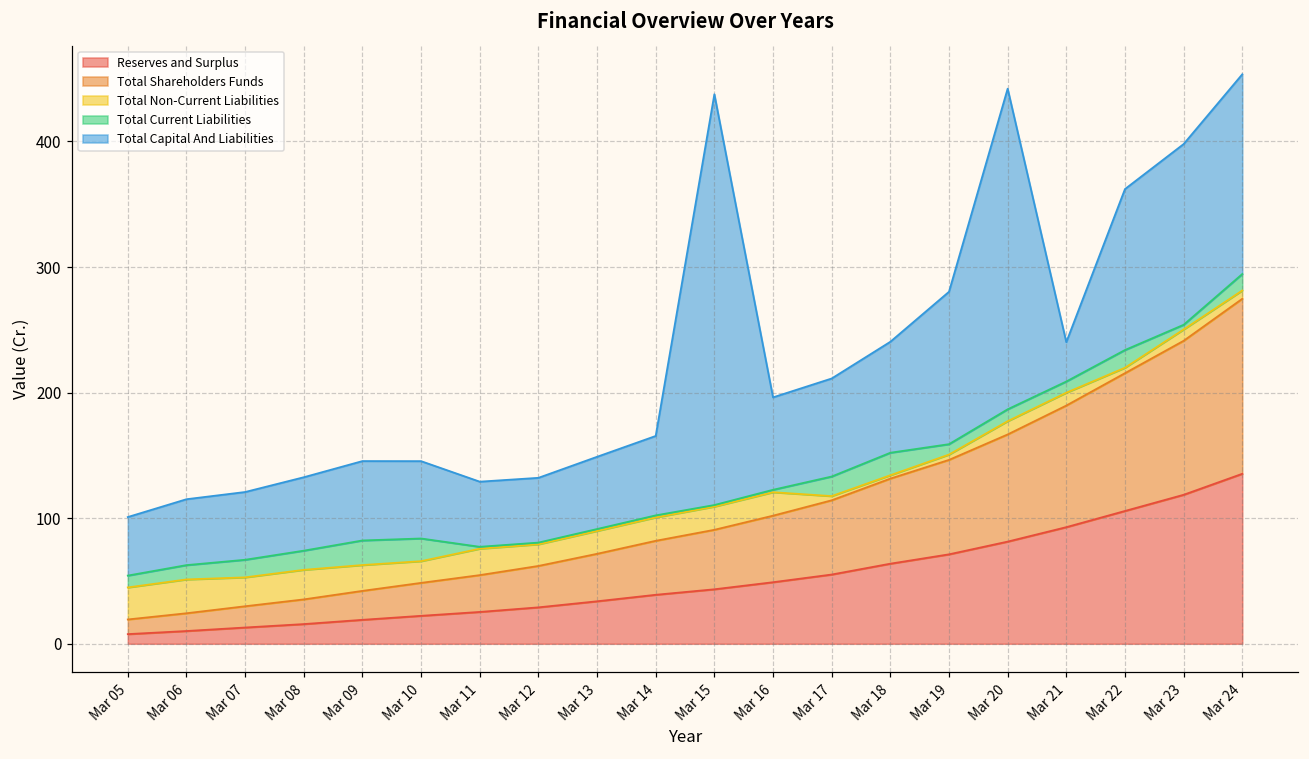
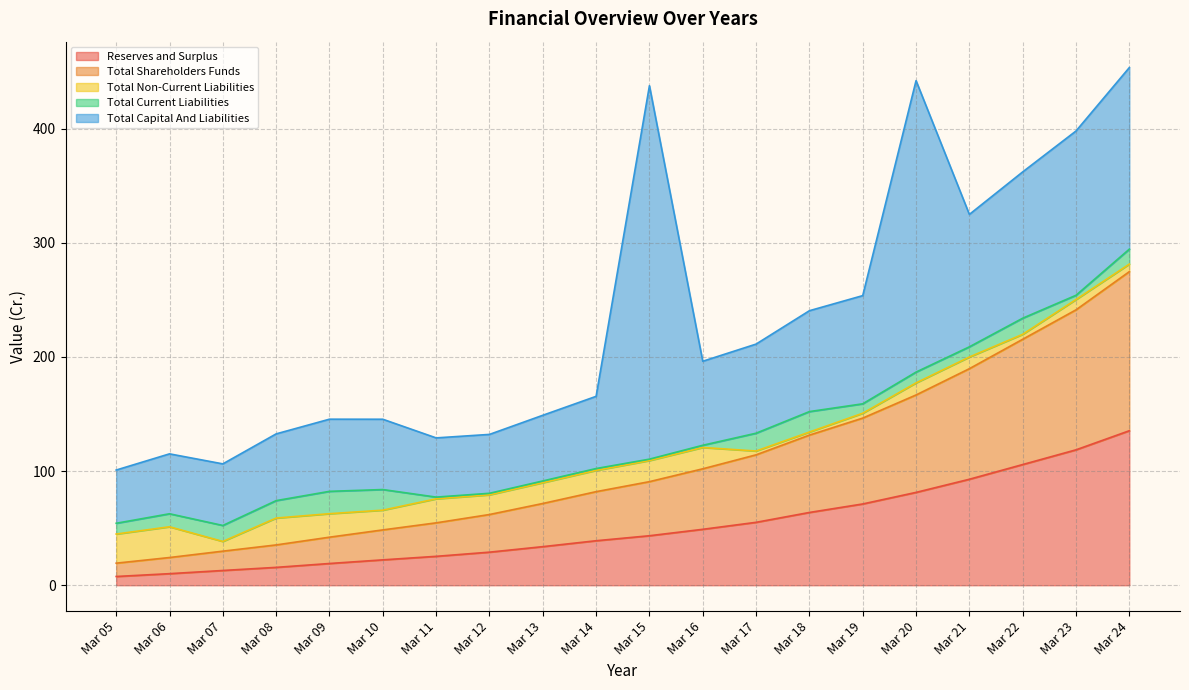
Total Non-Current Liabilities, Mar 07: 23 -> 9
Total Capital And Liabilities, Mar 19: 121 -> 95
Total Capital And Liabilities, Mar 21: 31 -> 116
